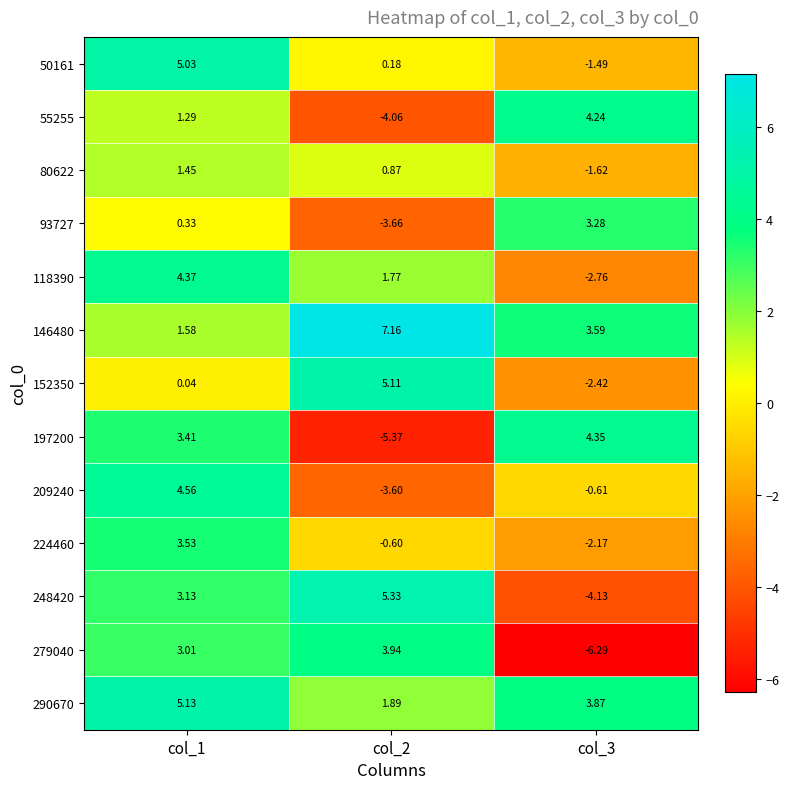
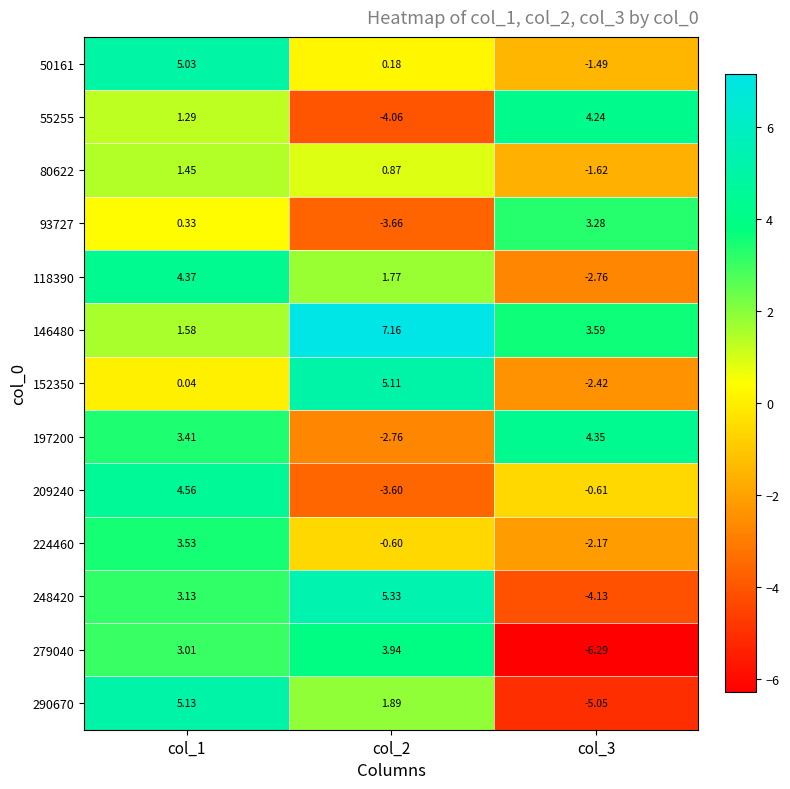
197200, col_2: -5.37 -> -2.76
290670, col_3: 3.87 -> -5.05
